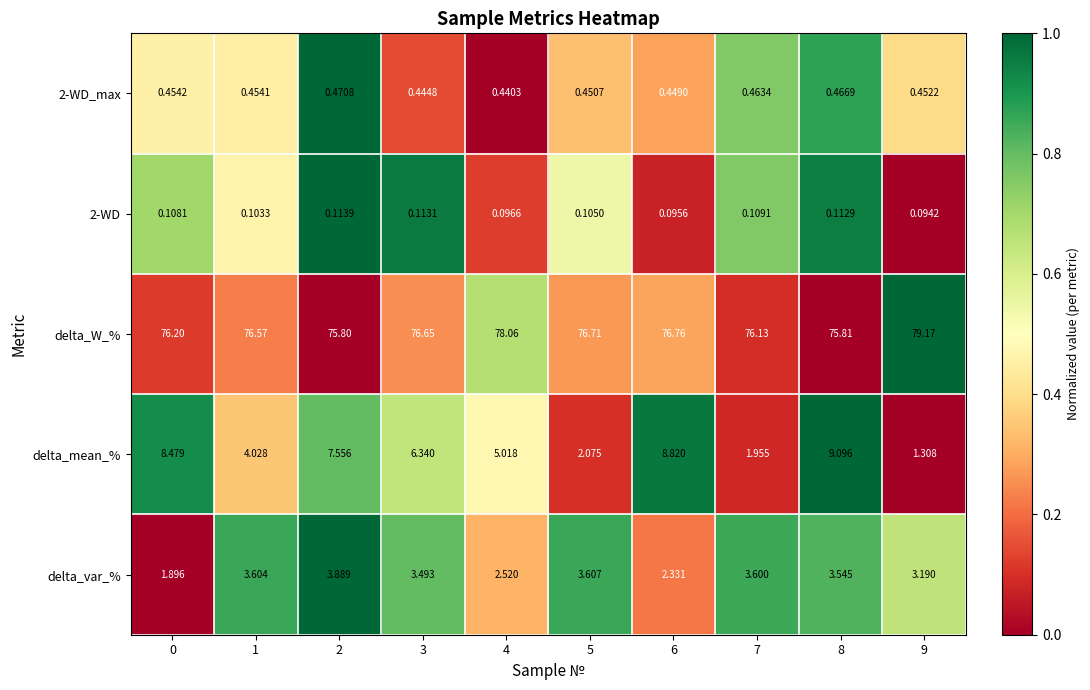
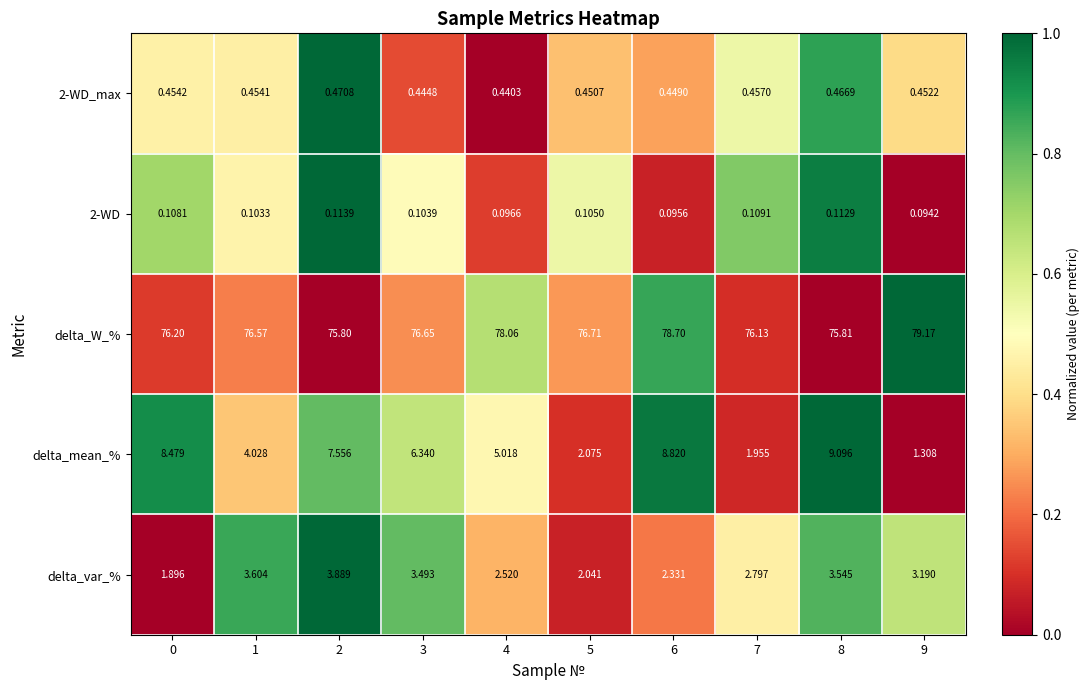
2-WD_max, 7: 0.4634 -> 0.4570
2-WD, 3: 0.1131 -> 0.1039
delta_W_%, 6: 76.76 -> 78.70
delta_var_%, 5: 3.607 -> 2.041
delta_var_%, 7: 3.600 -> 2.797
